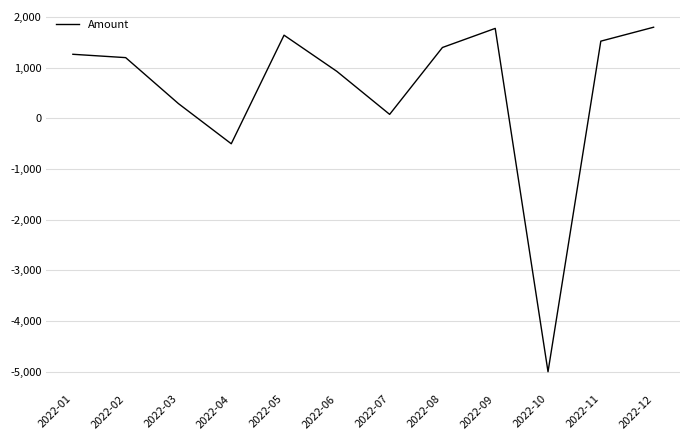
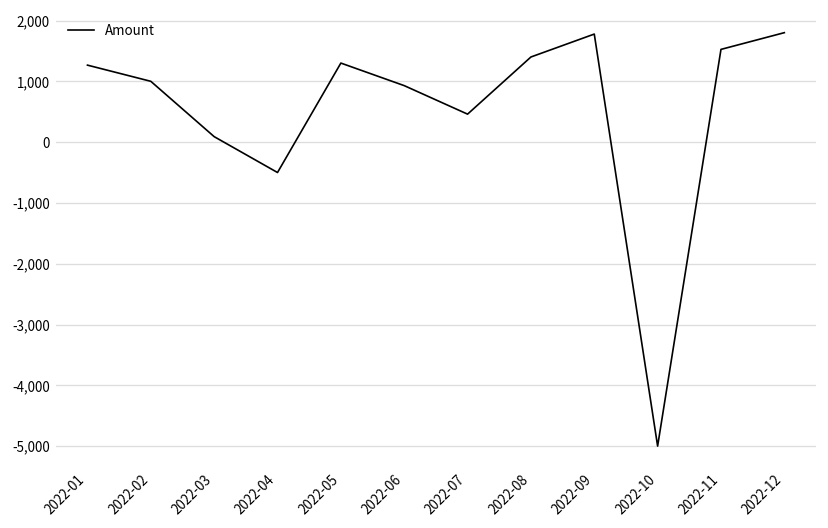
2022-02: 1,200 -> 1,000
2022-03: 300 -> 100
2022-05: 1,600 -> 1,300
2022-07: 100 -> 500
